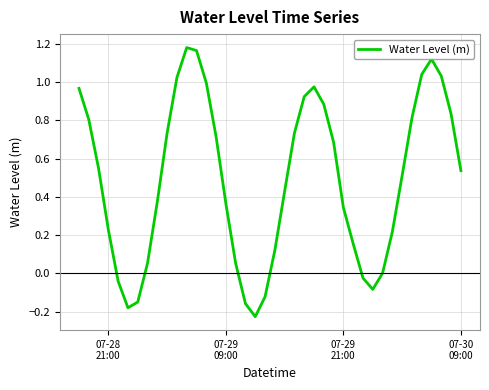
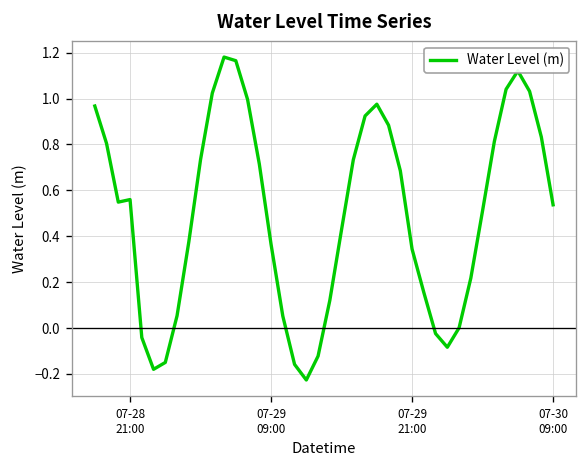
07-28 21:00: 0.23 -> 0.56
